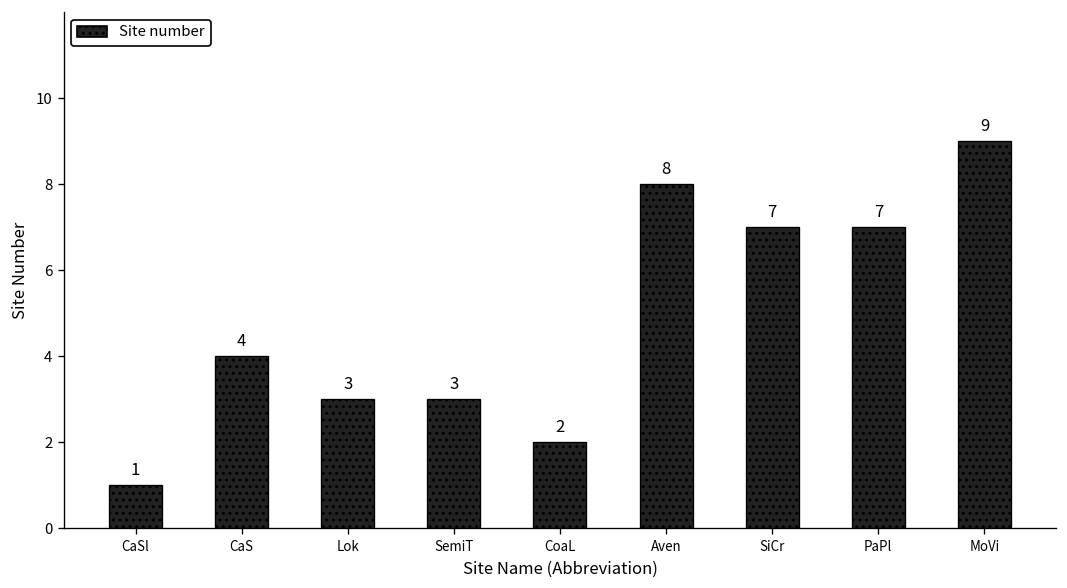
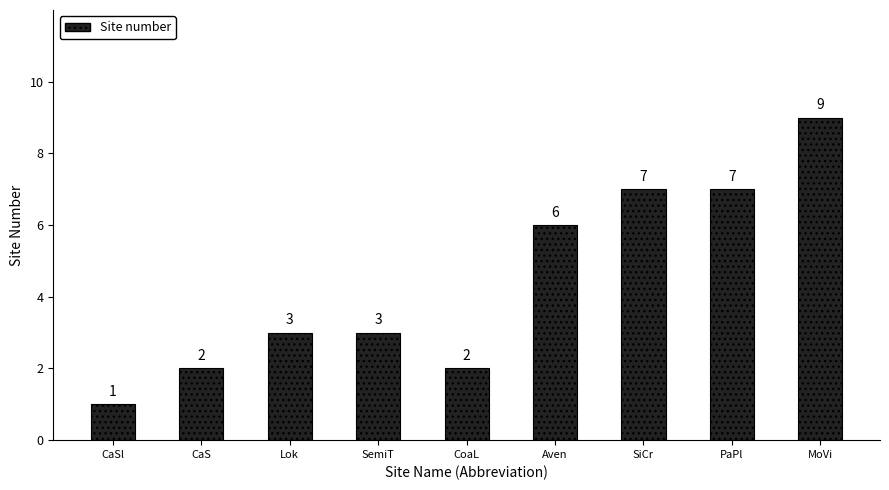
CaS: 4 -> 2
Aven: 8 -> 6
